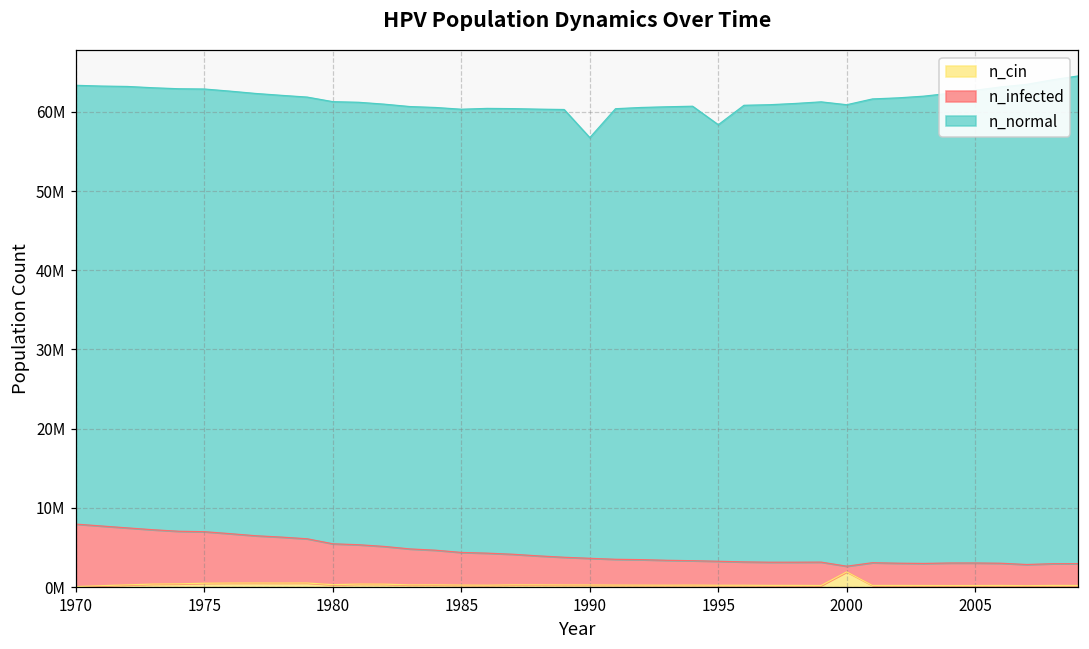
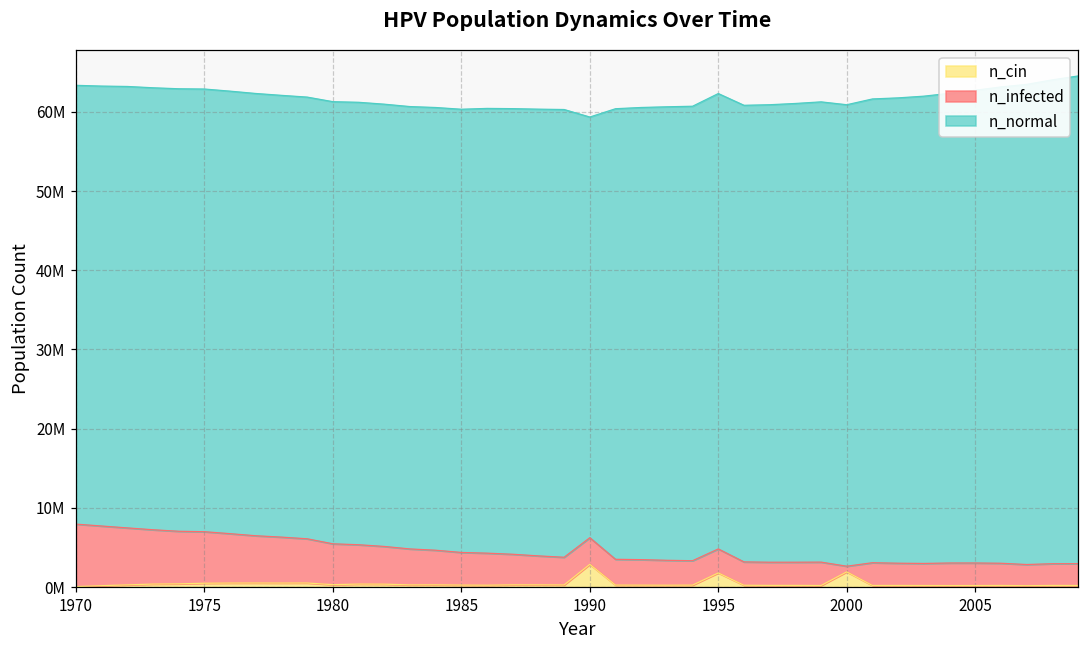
n_cin, 1990: 0 -> 3000000
n_cin, 1995: 0 -> 2000000
n_normal, 1995: 55000000 -> 57000000
